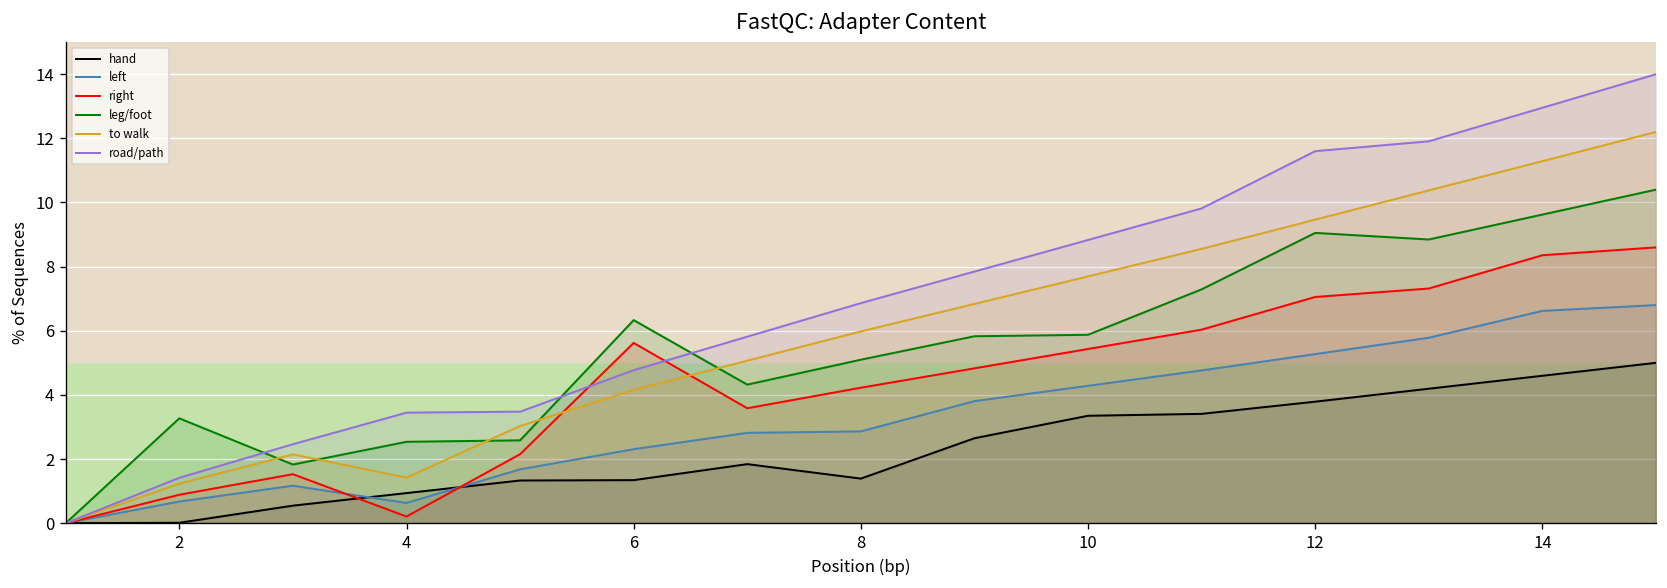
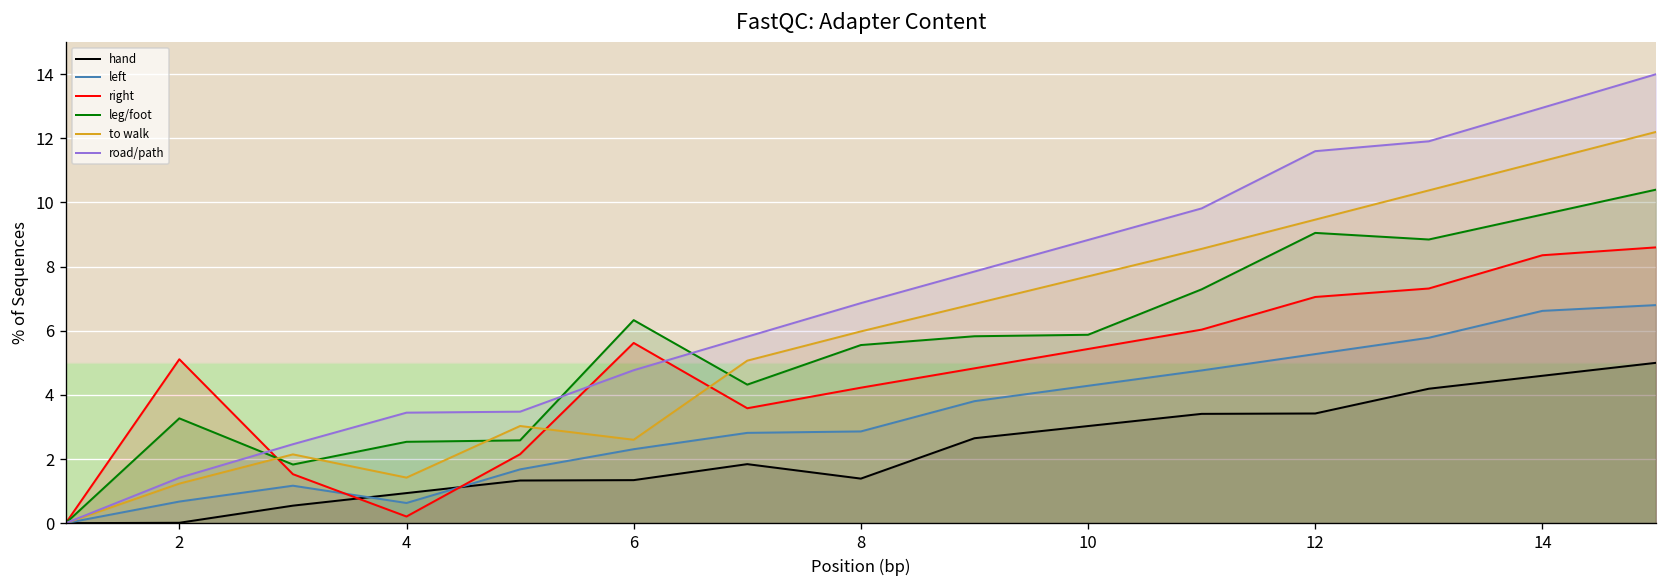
right, 2: 0.9 -> 5.1
to walk, 6: 4.2 -> 2.6
leg/foot, 8: 5.1 -> 5.6
hand, 10: 3.3 -> 3.0
hand, 12: 3.8 -> 3.4
